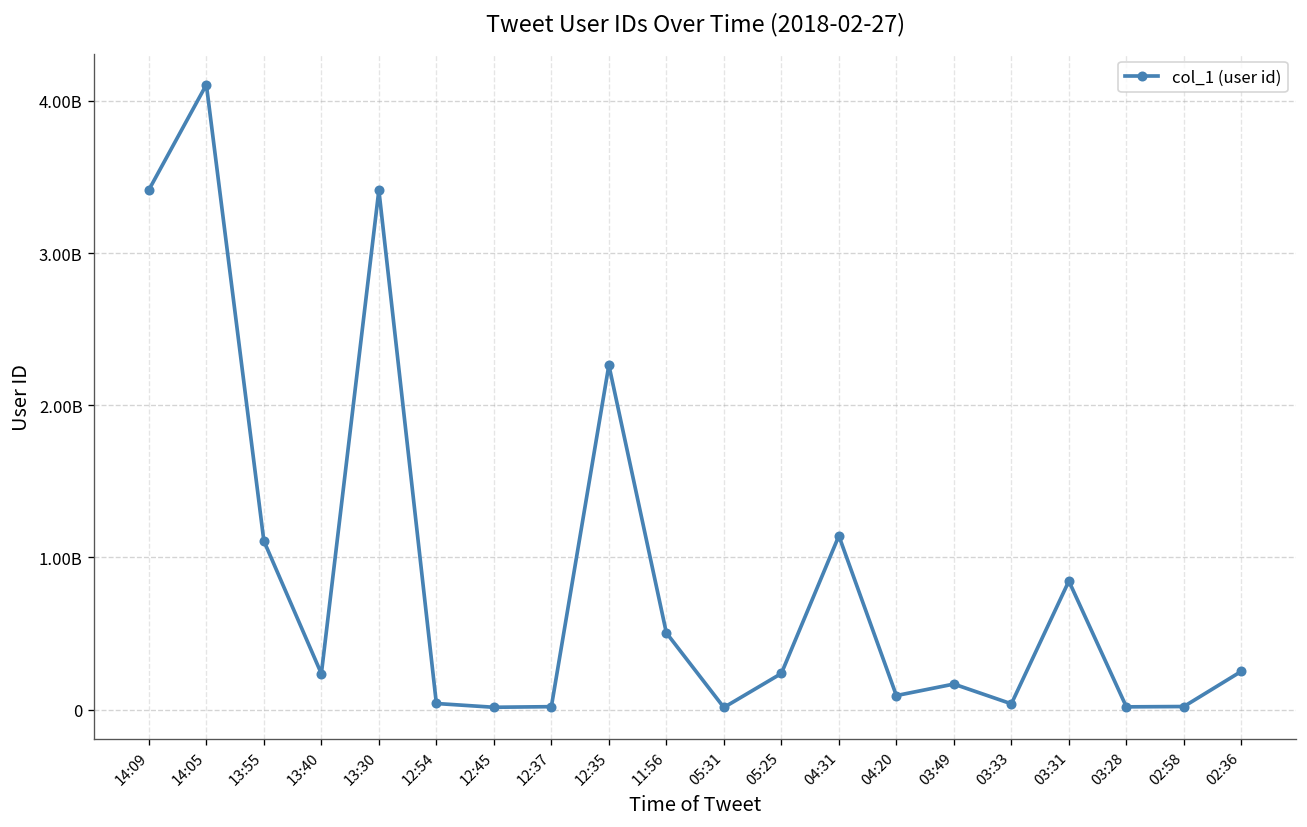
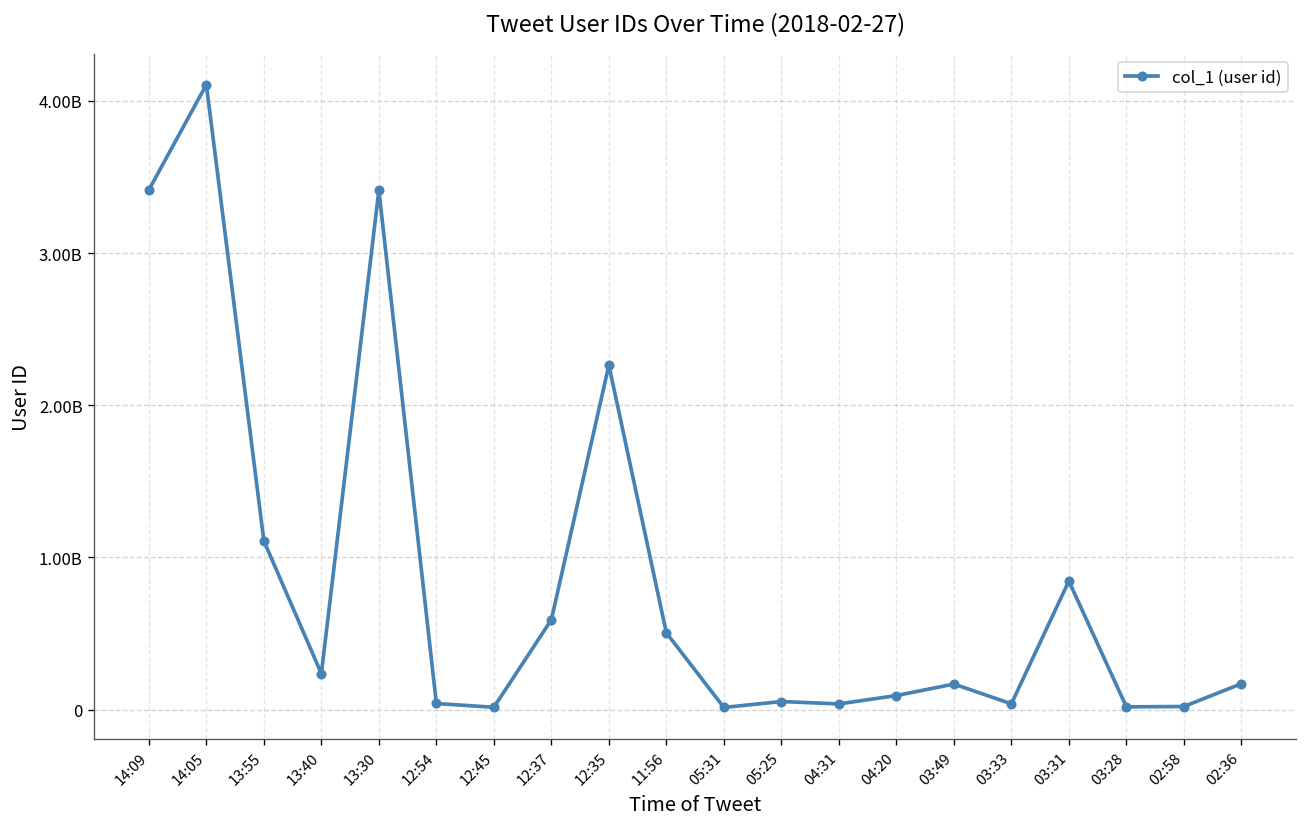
12:37: 20000000 -> 590000000
05:25: 240000000 -> 50000000
04:31: 1140000000 -> 40000000
02:36: 250000000 -> 170000000
